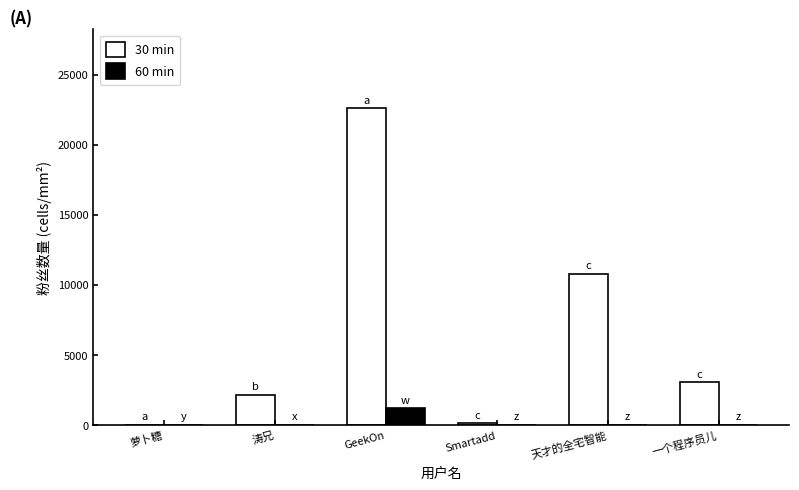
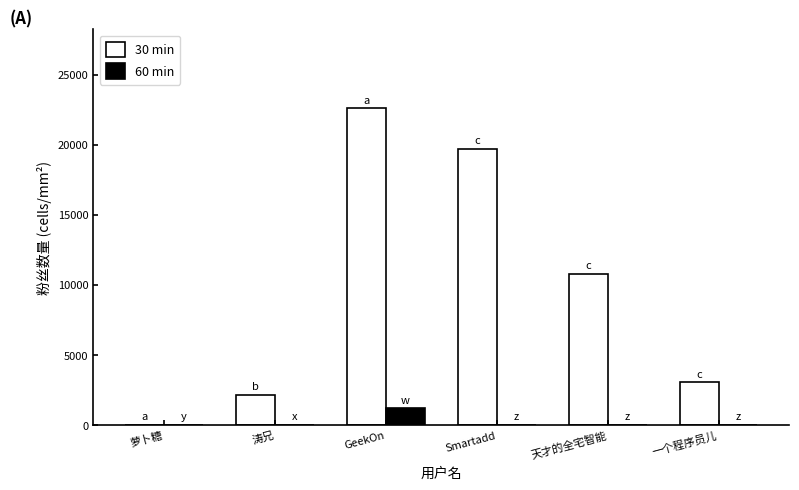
30 min, Smartadd: 100 -> 19700
